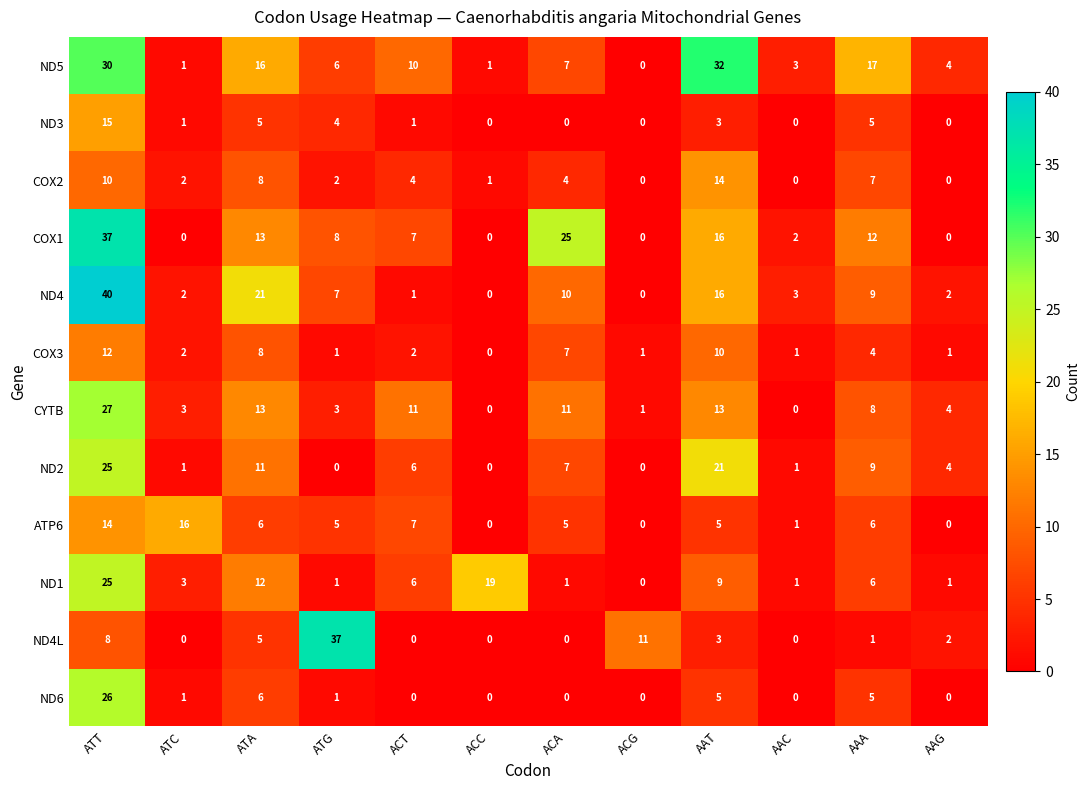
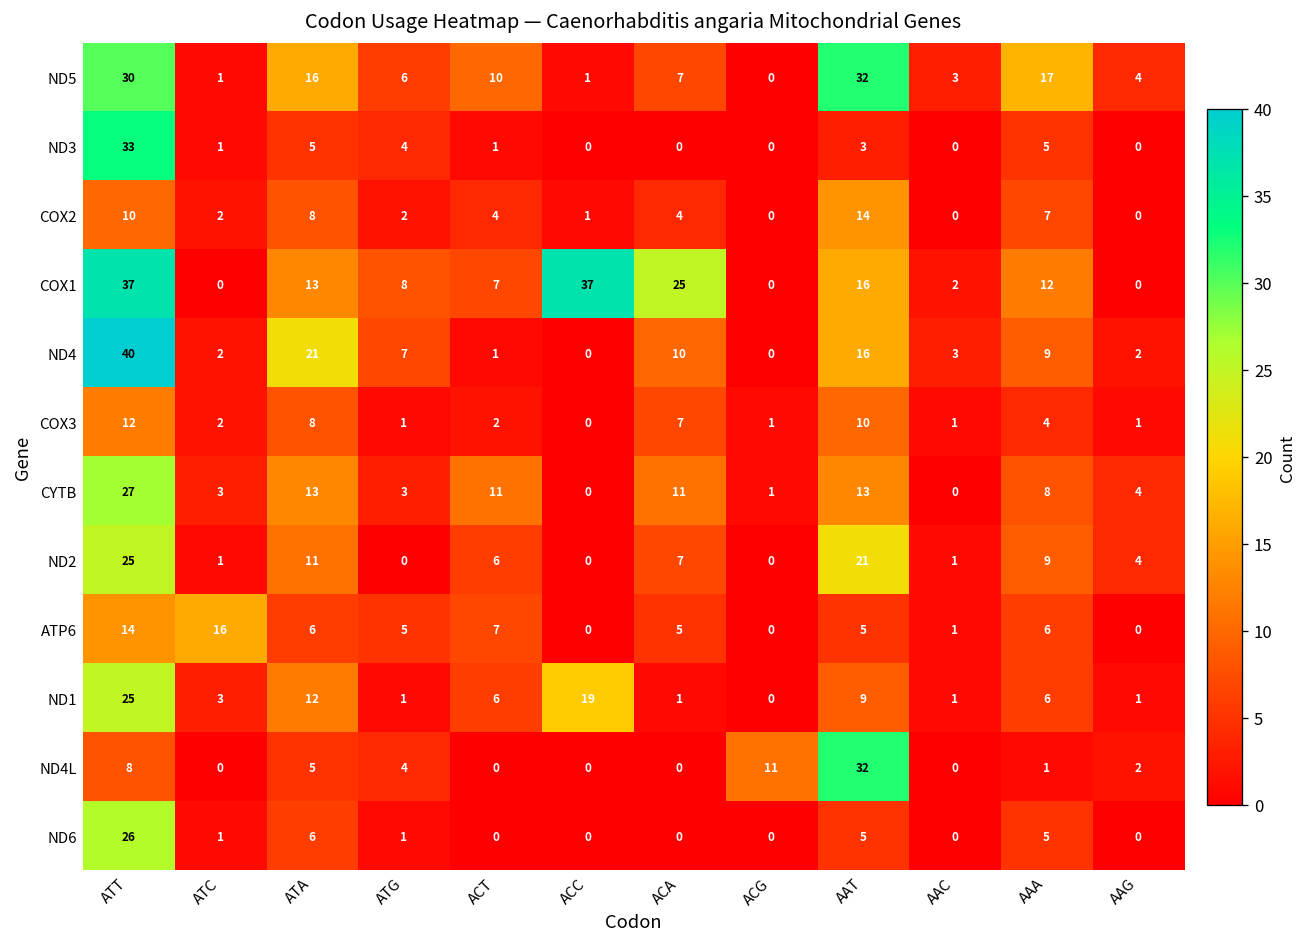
ND3, ATT: 15 -> 33
COX1, ACC: 0 -> 37
ND4L, ATG: 37 -> 4
ND4L, AAT: 3 -> 32
